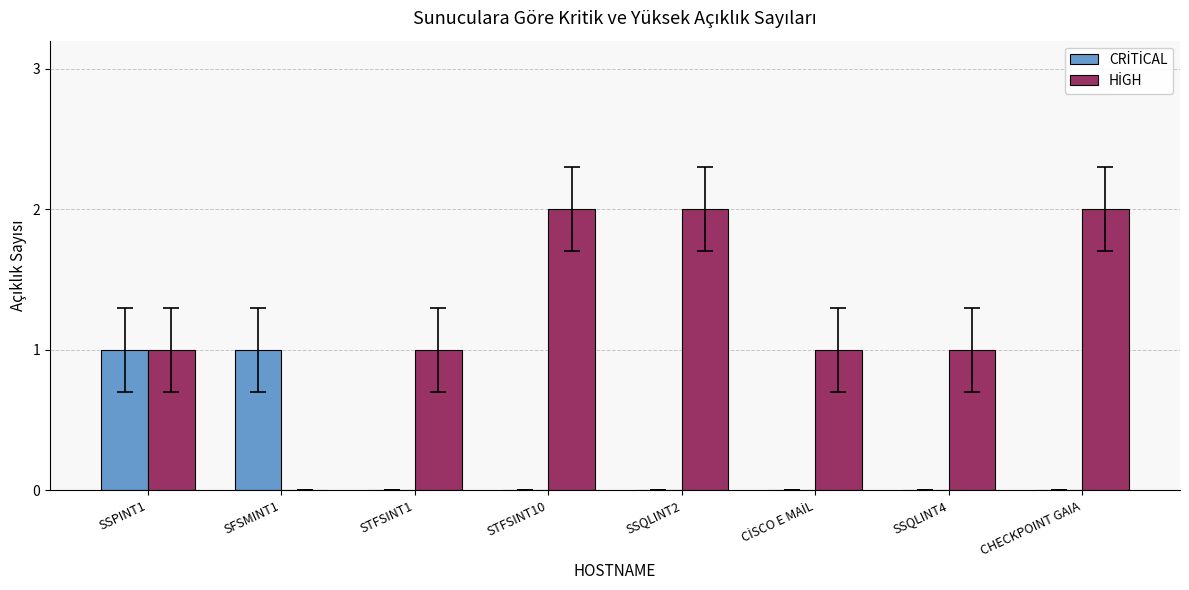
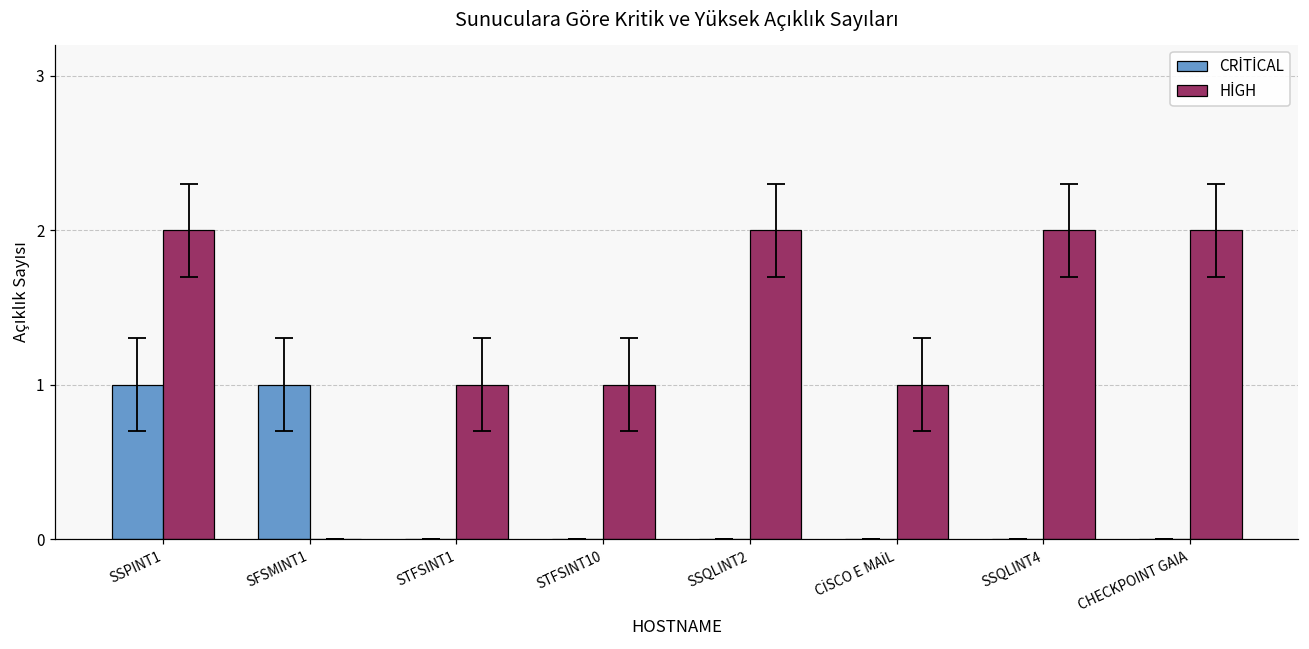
HİGH, SSPINT1: 1 -> 2
HİGH, STFSINT10: 2 -> 1
HİGH, SSQLINT4: 1 -> 2
